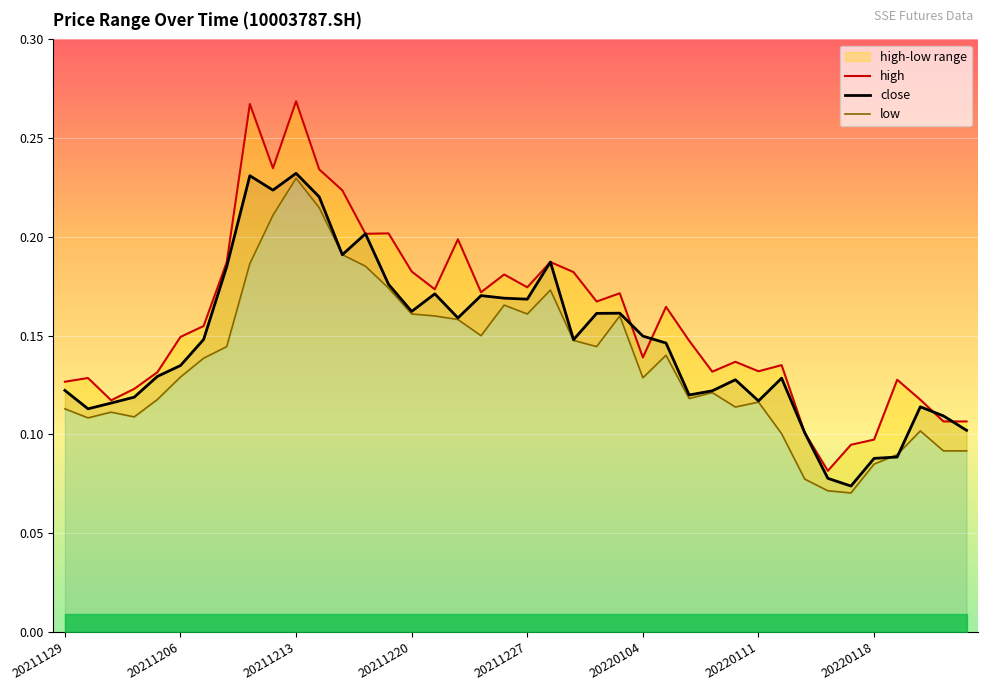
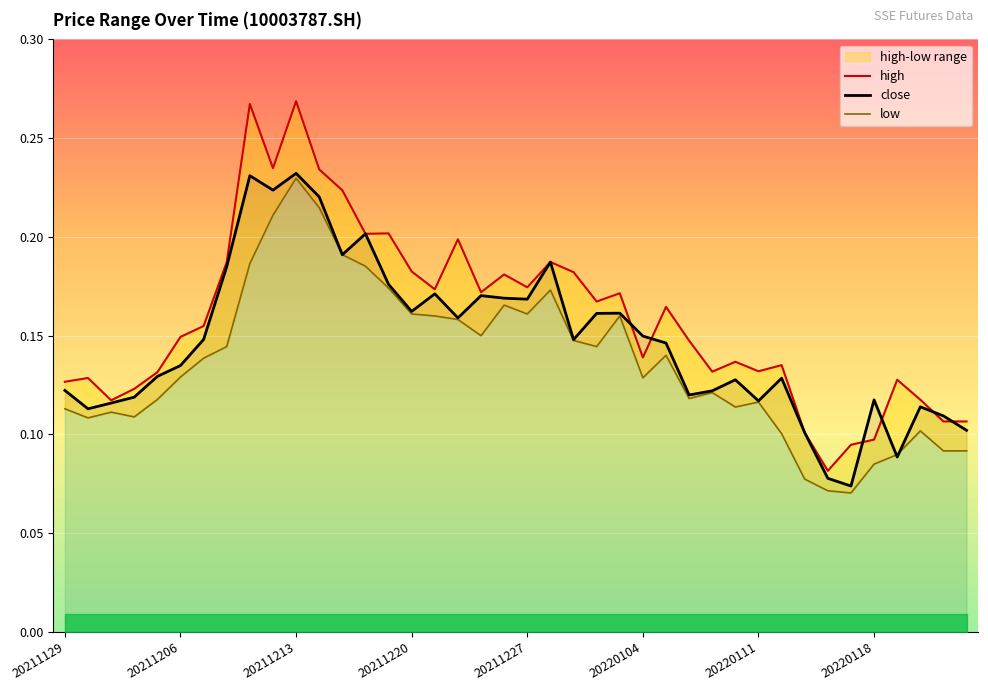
close, 20220118: 0.088 -> 0.118
